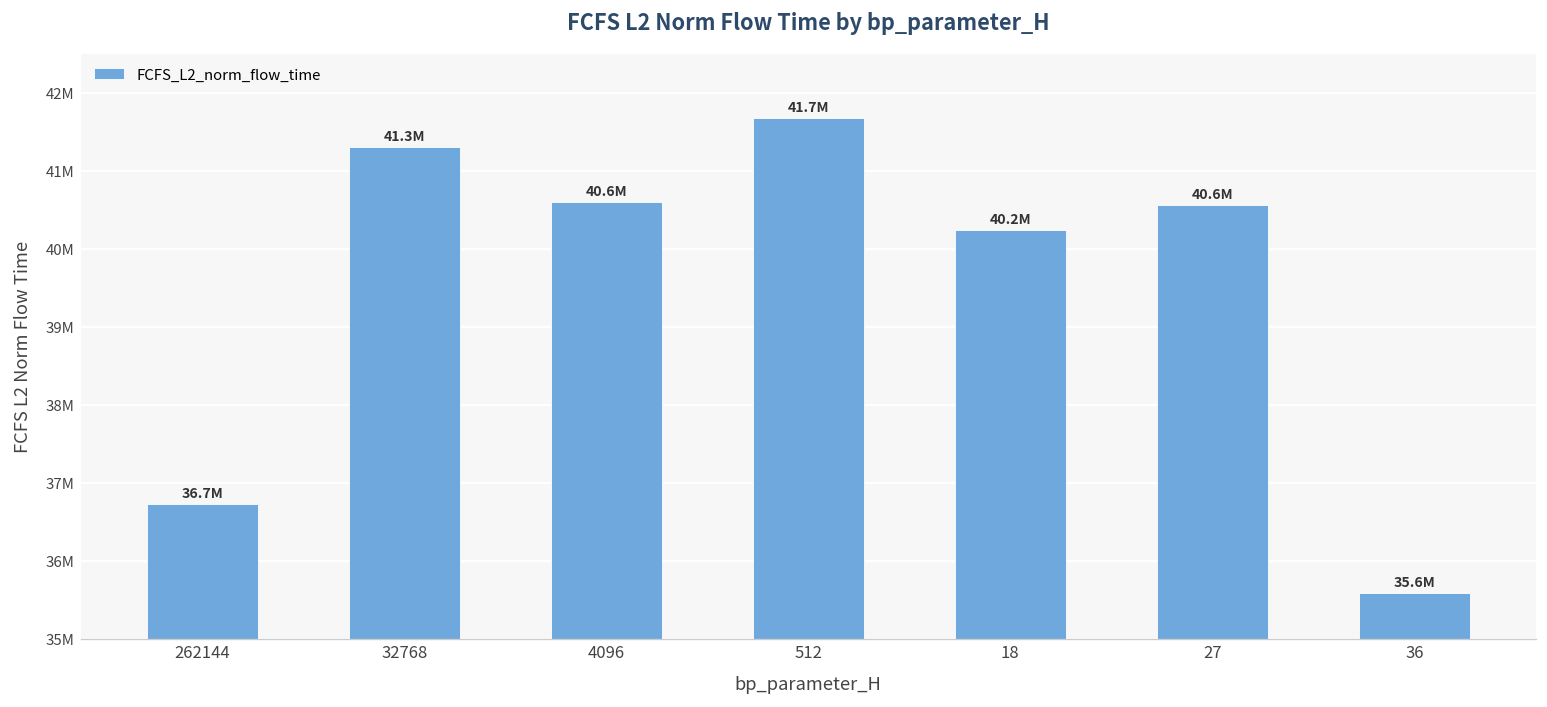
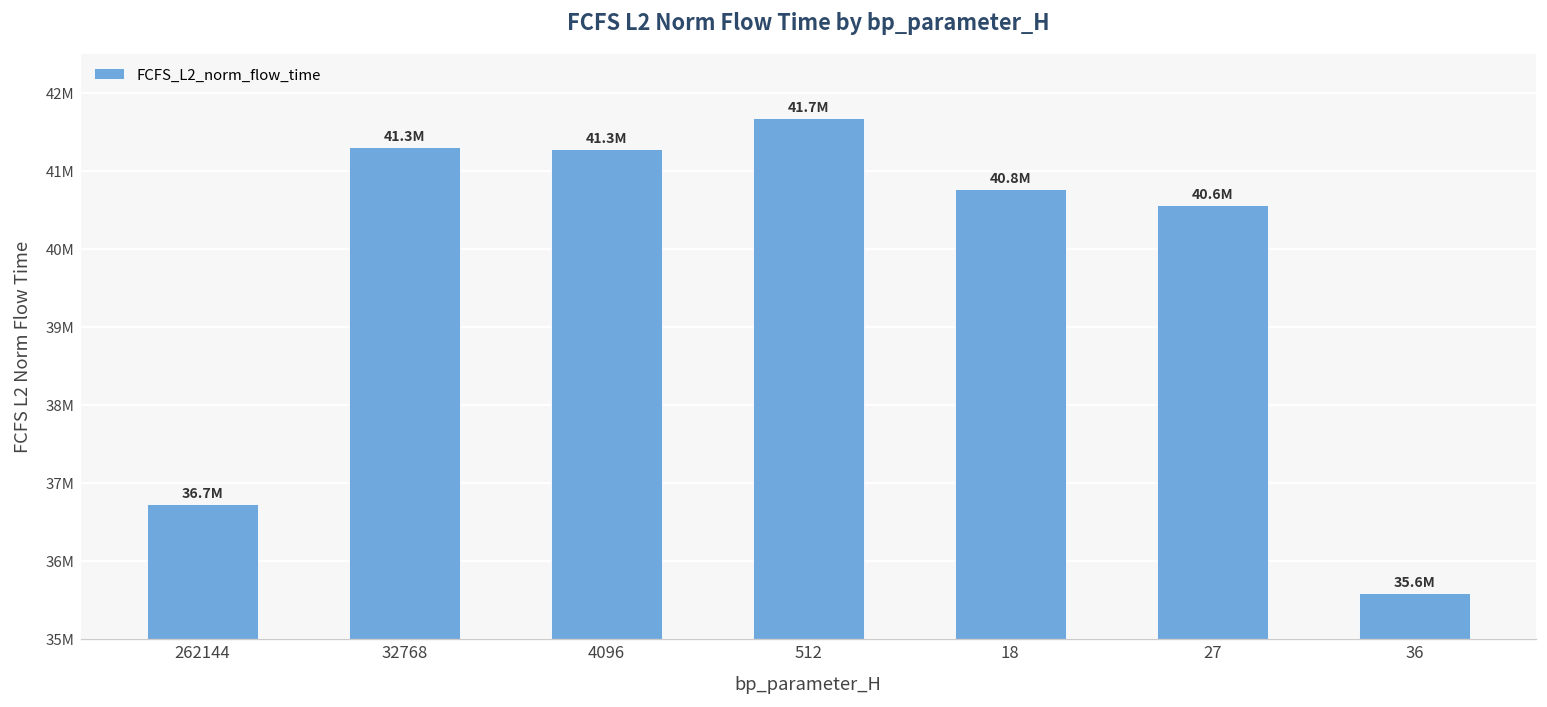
4096: 40.6M -> 41.3M
18: 40.2M -> 40.8M
